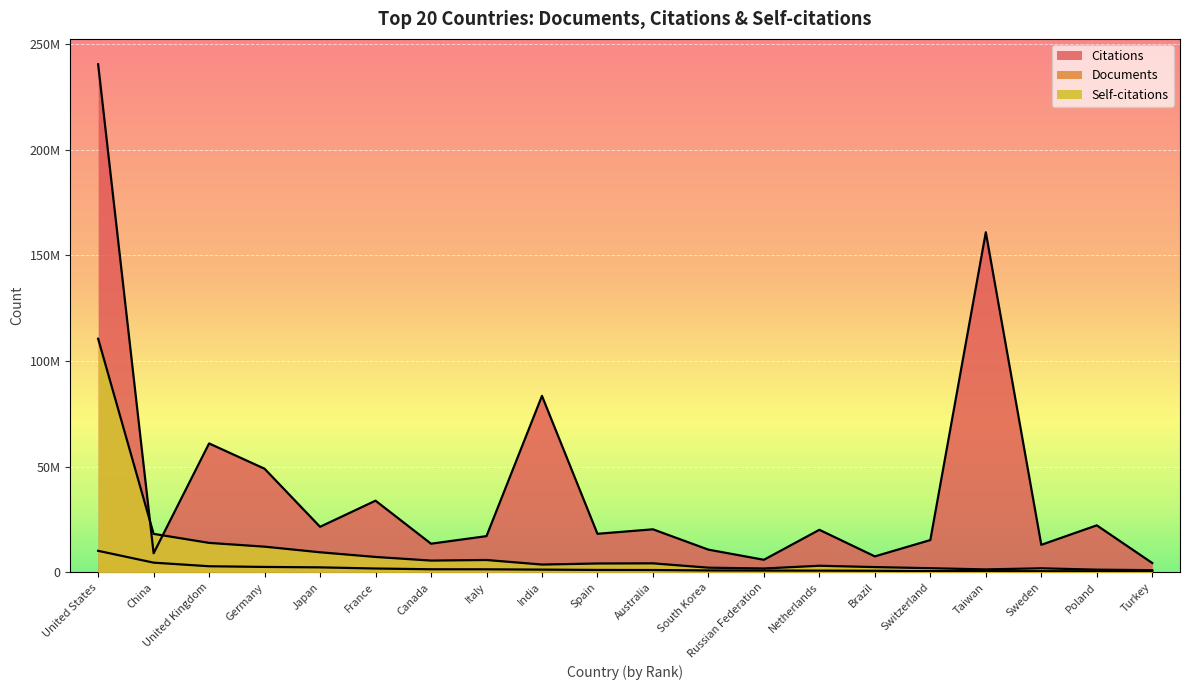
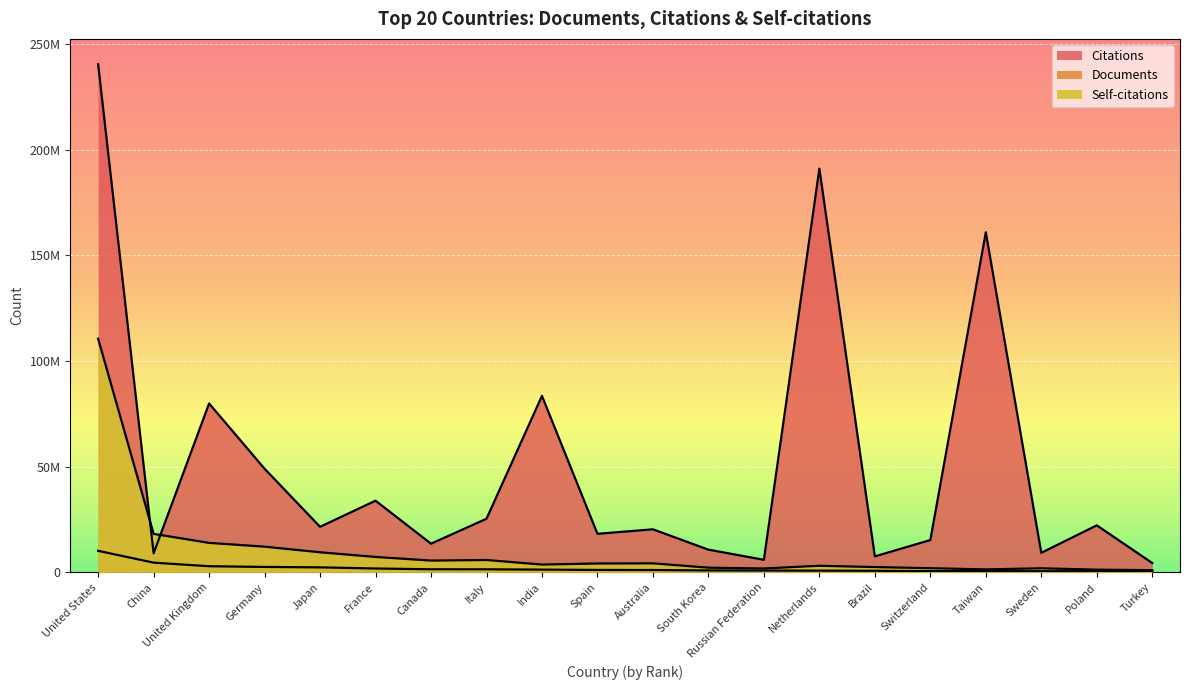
Citations, United Kingdom: 61000000 -> 80000000
Citations, Italy: 17000000 -> 25000000
Citations, Netherlands: 20000000 -> 191000000
Citations, Sweden: 13000000 -> 9000000
